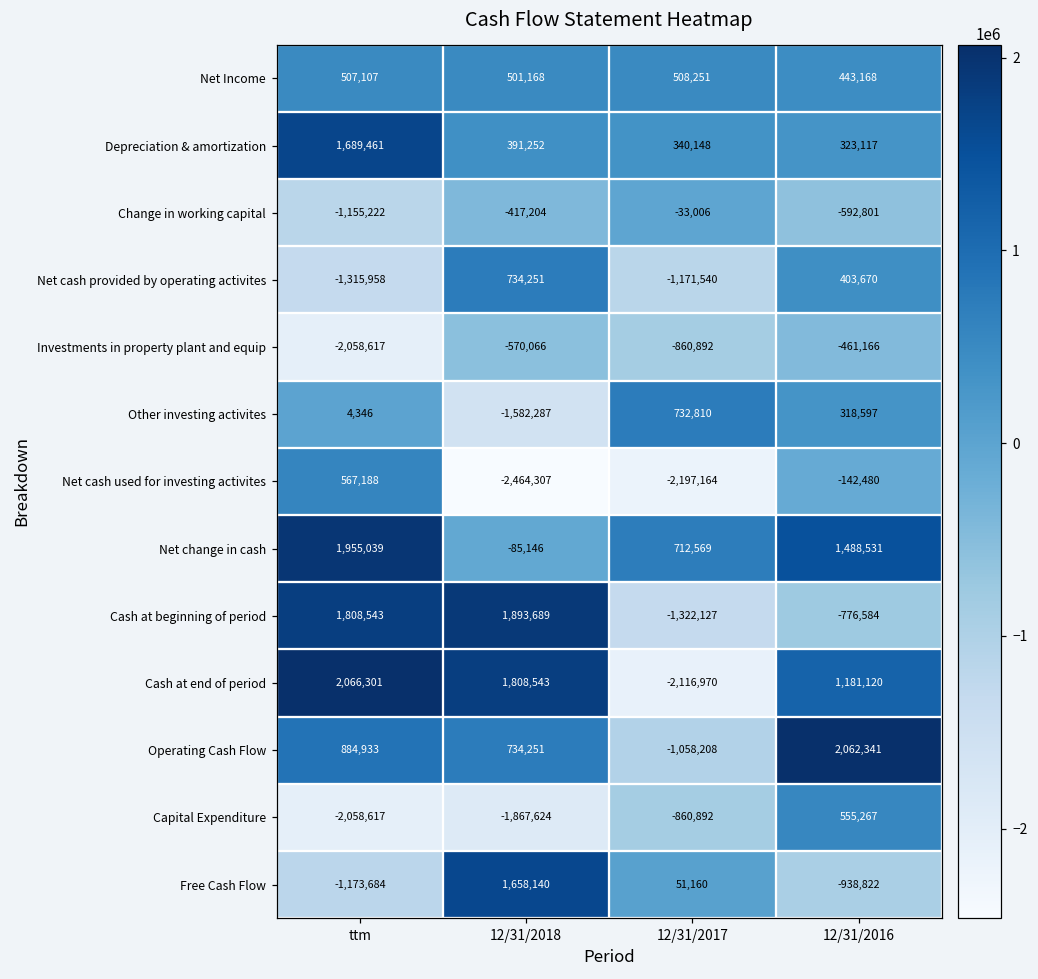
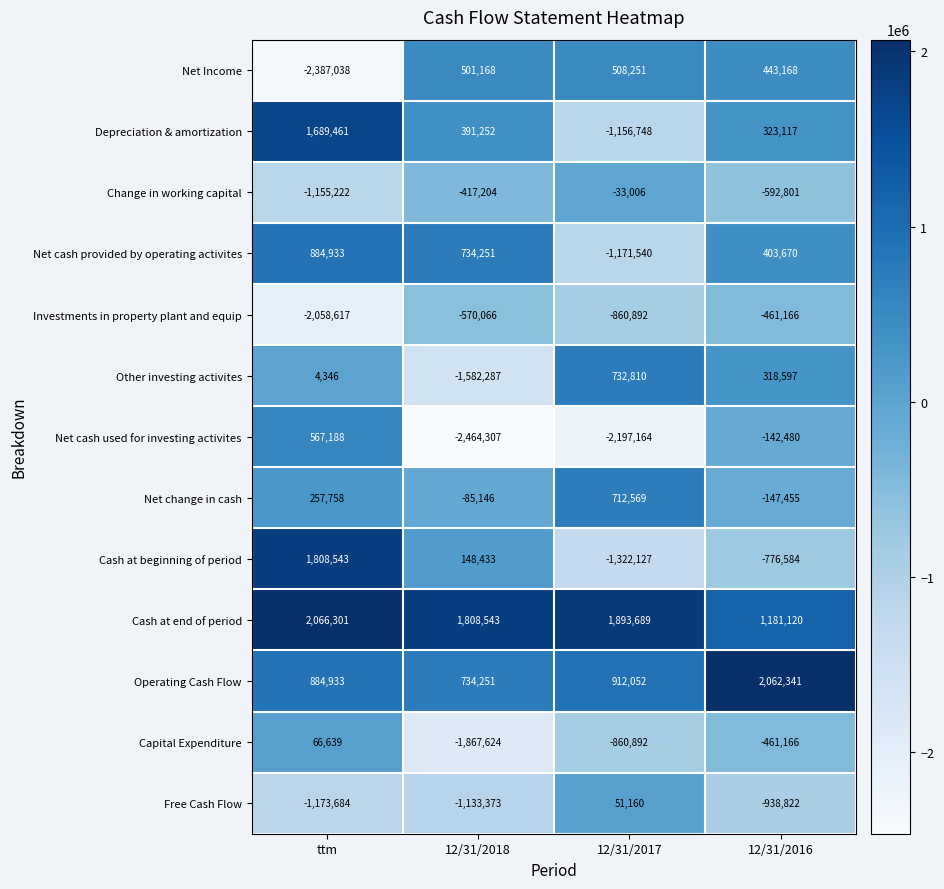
Net Income, ttm: 507,107 -> -2,387,038
Depreciation & amortization, 12/31/2017: 340,148 -> -1,156,748
Net cash provided by operating activites, ttm: -1,315,958 -> 884,933
Net change in cash, ttm: 1,955,039 -> 257,758
Net change in cash, 12/31/2016: 1,488,531 -> -147,455
Cash at beginning of period, 12/31/2018: 1,893,689 -> 148,433
Cash at end of period, 12/31/2017: -2,116,970 -> 1,893,689
Operating Cash Flow, 12/31/2017: -1,058,208 -> 912,052
Capital Expenditure, ttm: -2,058,617 -> 66,639
Capital Expenditure, 12/31/2016: 555,267 -> -461,166
Free Cash Flow, 12/31/2018: 1,658,140 -> -1,133,373
